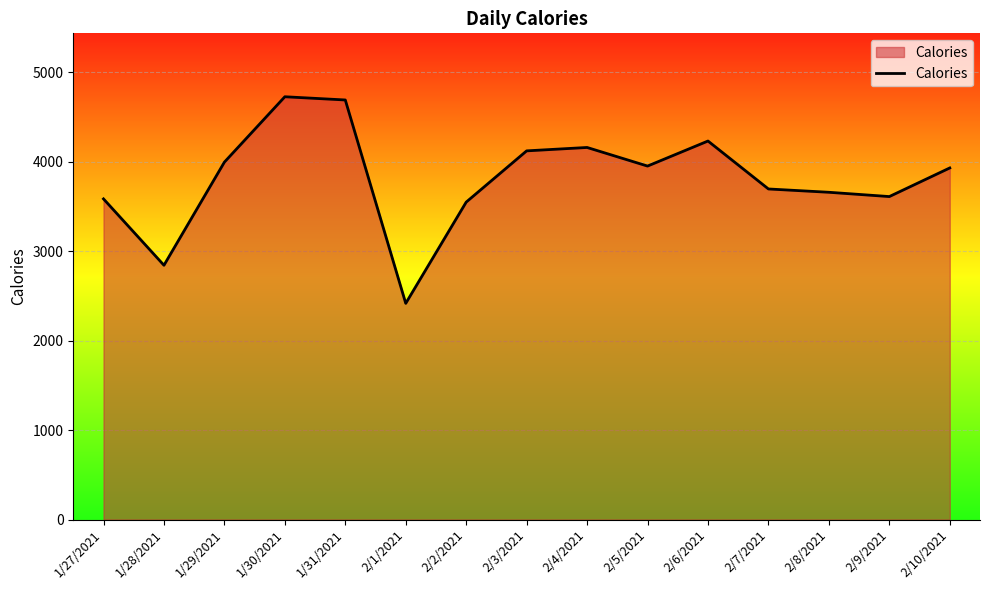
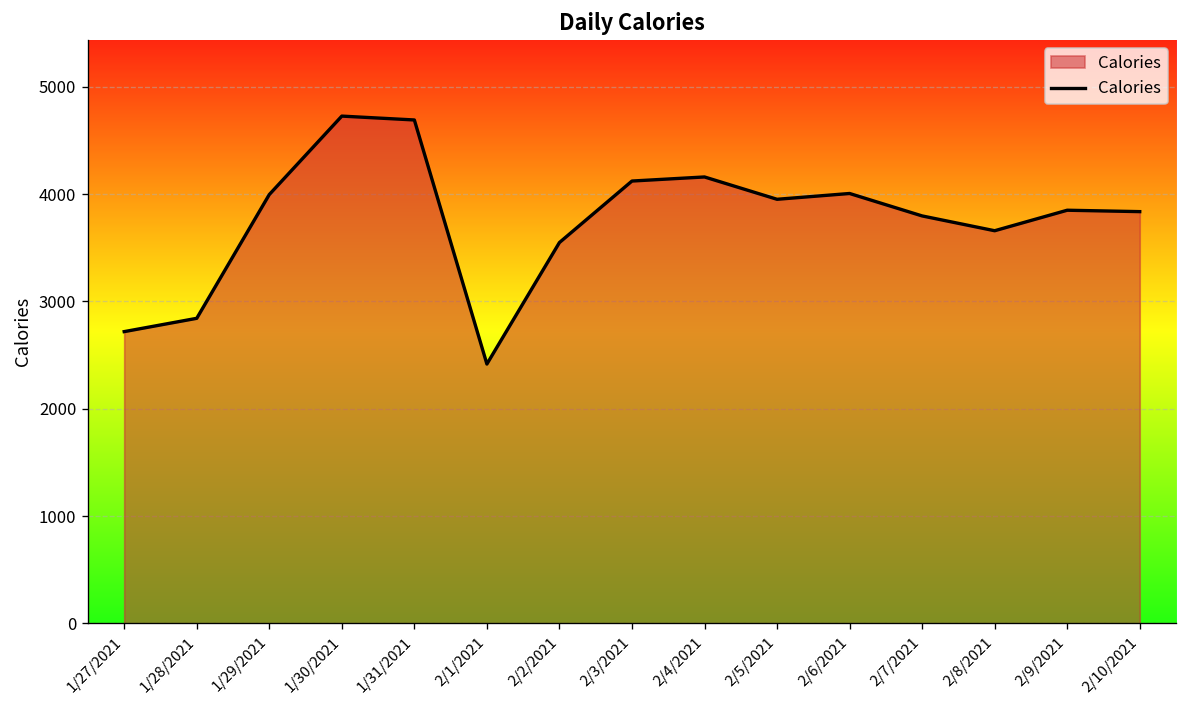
1/27/2021: 3600 -> 2700
2/6/2021: 4200 -> 4000
2/7/2021: 3700 -> 3800
2/9/2021: 3600 -> 3900
2/10/2021: 3900 -> 3800
